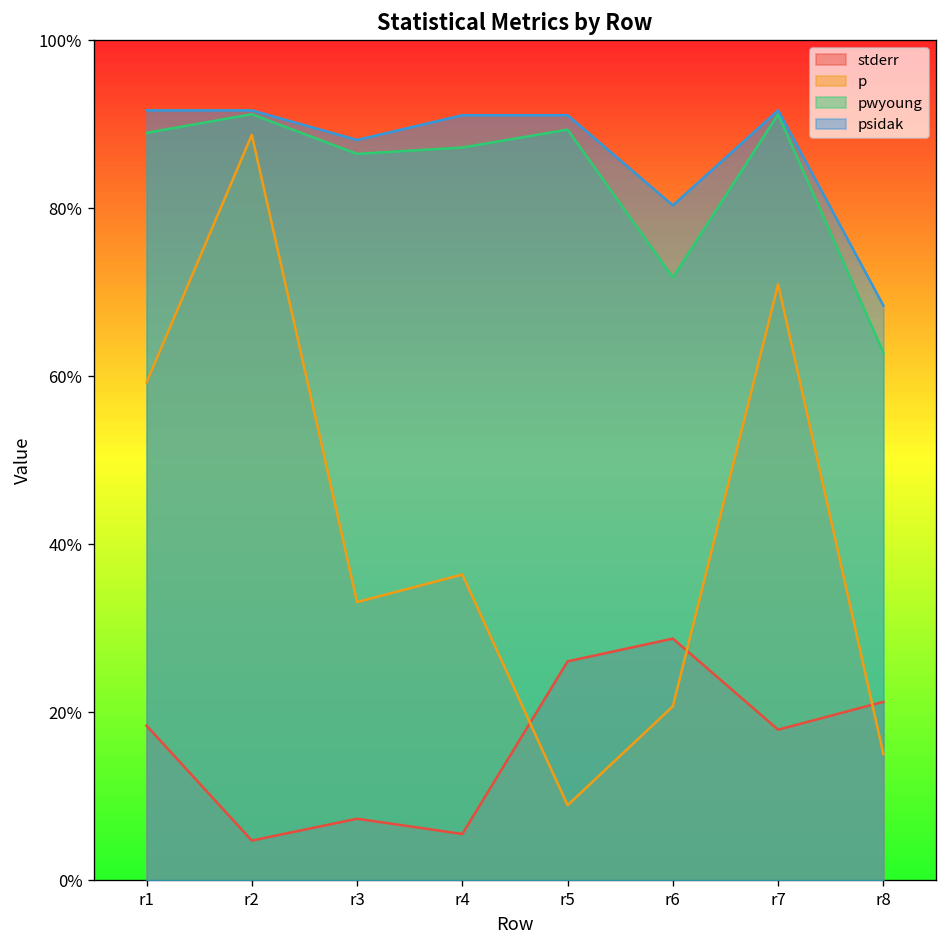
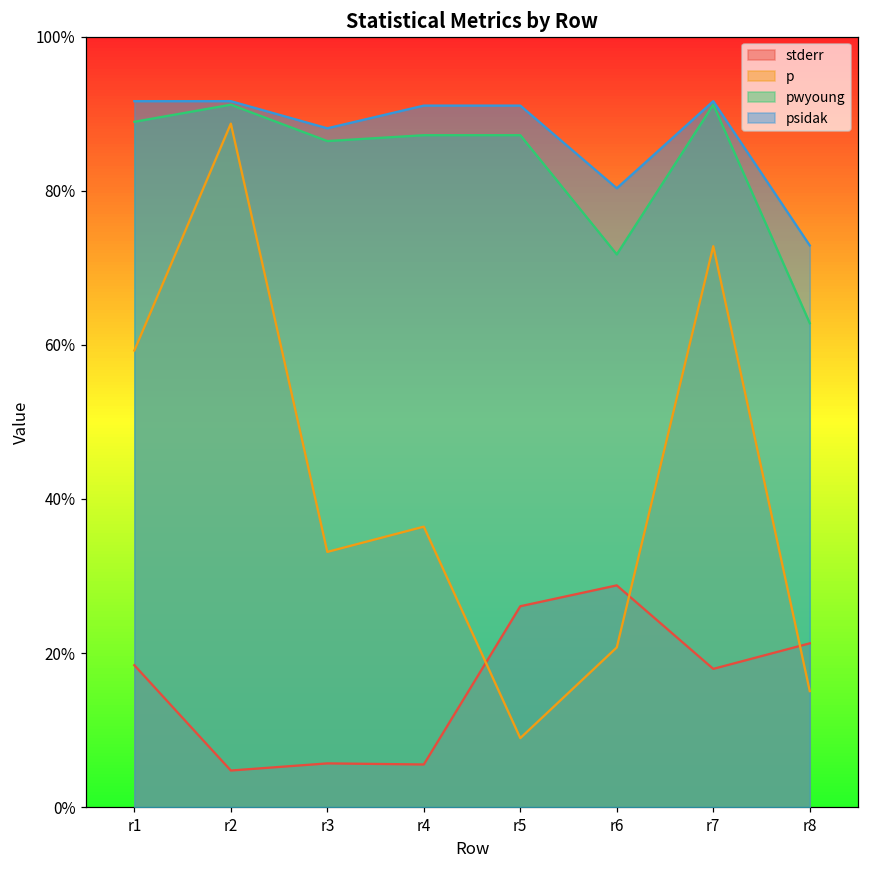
stderr, r3: 7% -> 6%
pwyoung, r5: 89% -> 87%
p, r7: 71% -> 73%
psidak, r8: 68% -> 73%
